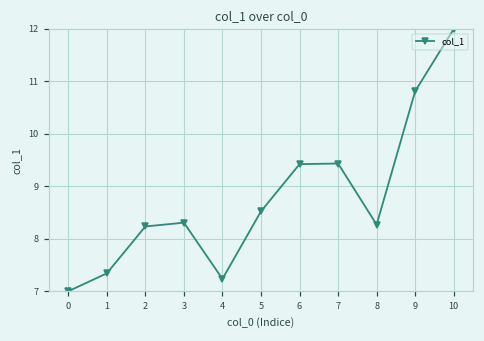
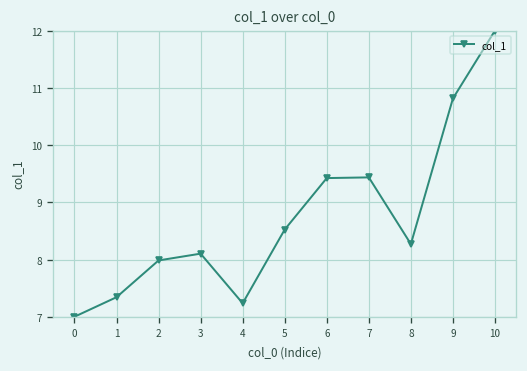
2: 8.2 -> 8.0
3: 8.3 -> 8.1
